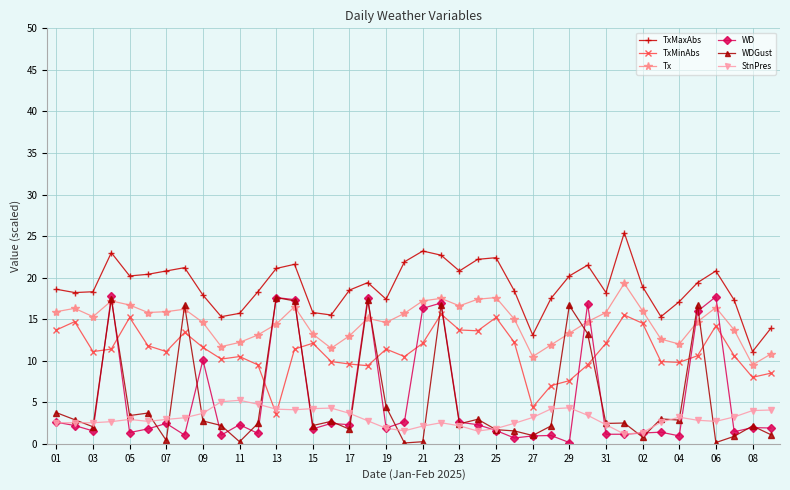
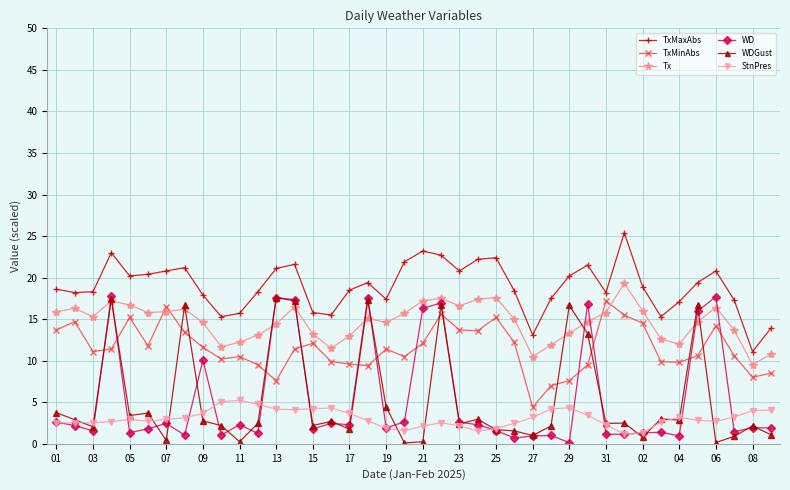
TxMinAbs, 07: 11 -> 17
TxMinAbs, 13: 4 -> 8
TxMinAbs, 31: 12 -> 17
